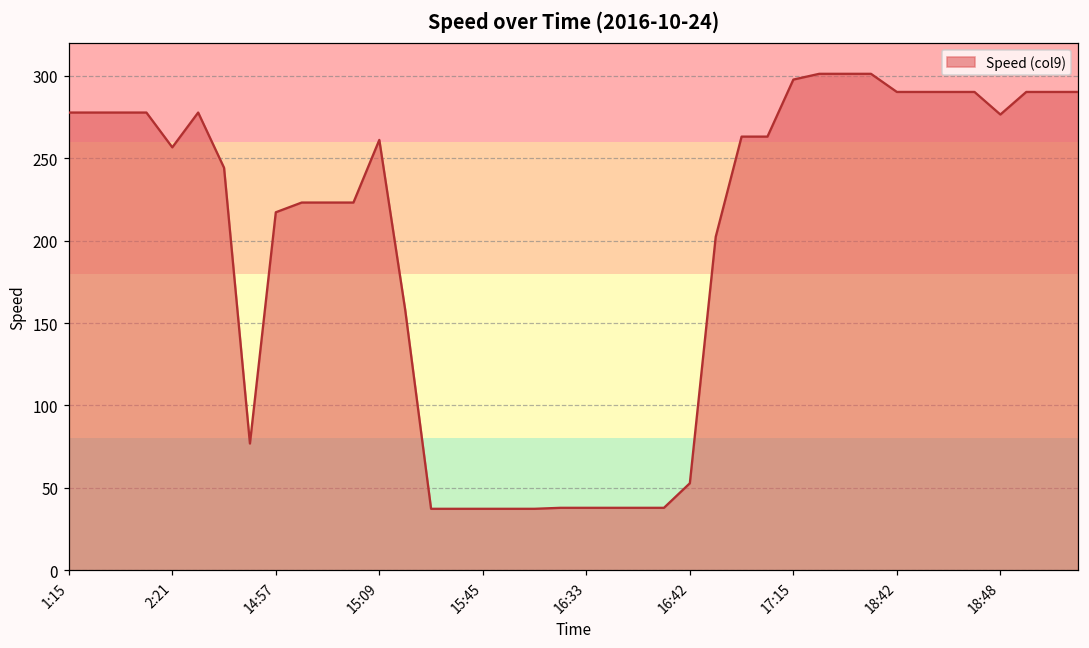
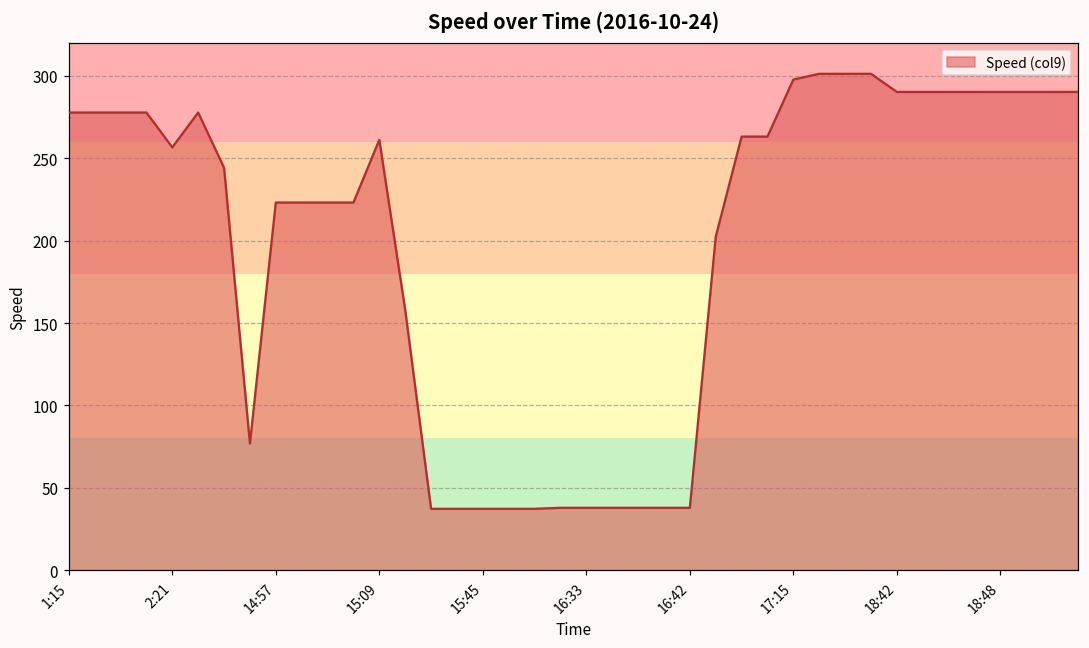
14:57: 217 -> 223
16:42: 53 -> 38
18:48: 277 -> 290
